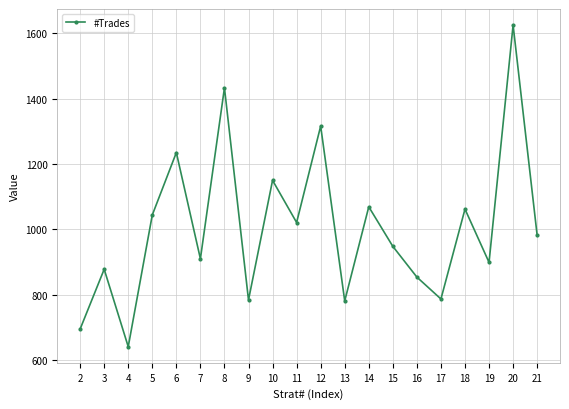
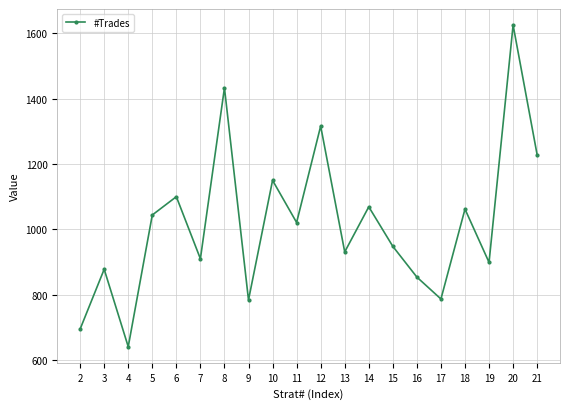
6: 1240 -> 1100
13: 780 -> 930
21: 980 -> 1230
